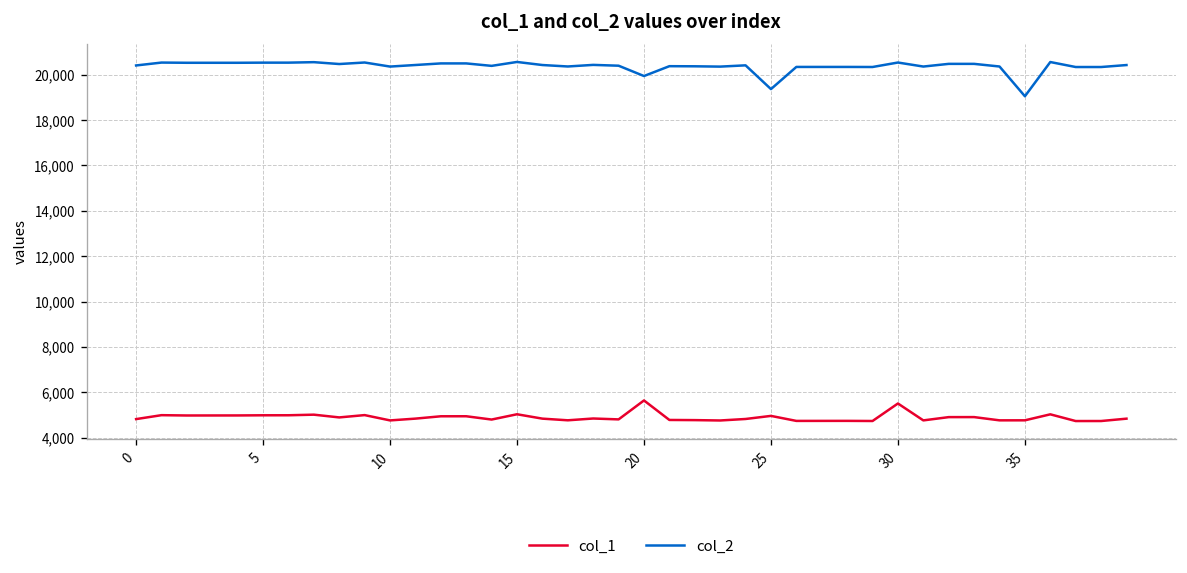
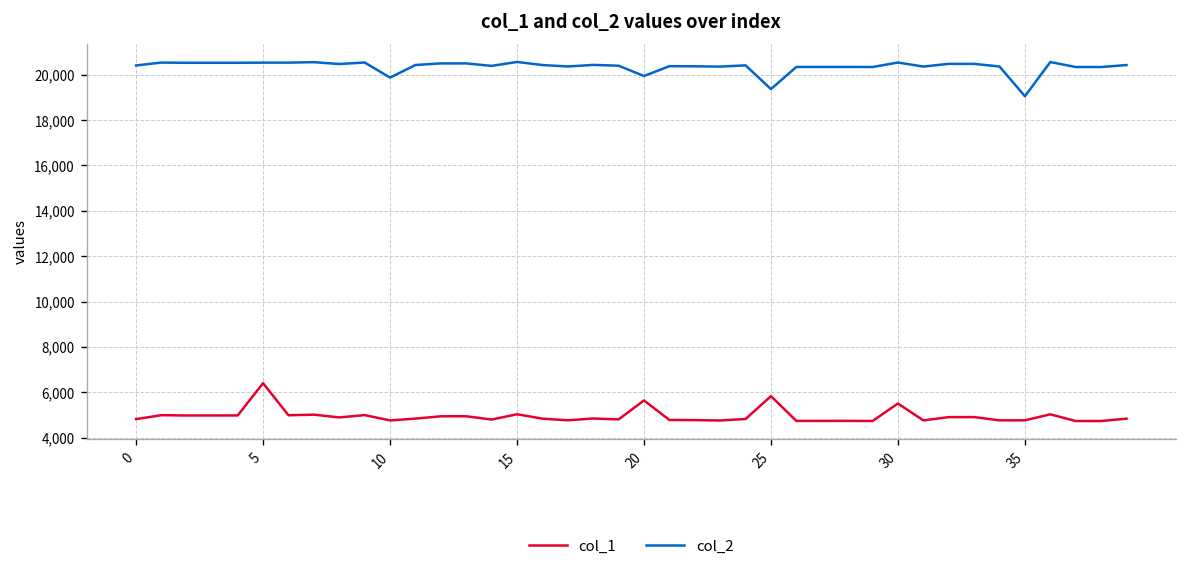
col_1, 5: 5,000 -> 6,400
col_2, 10: 20,400 -> 19,900
col_1, 25: 5,000 -> 5,800
